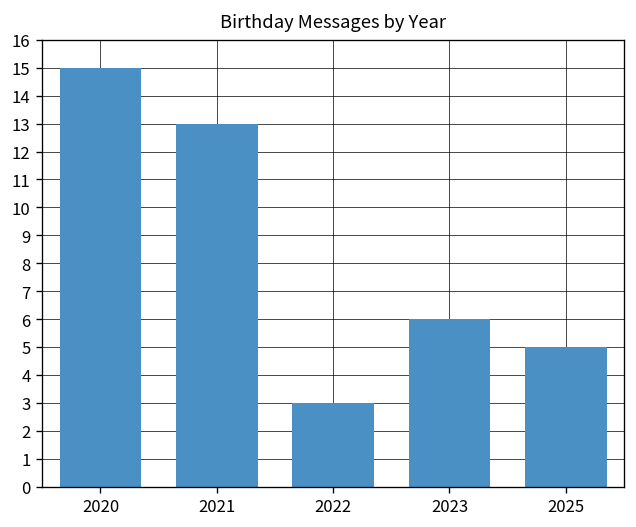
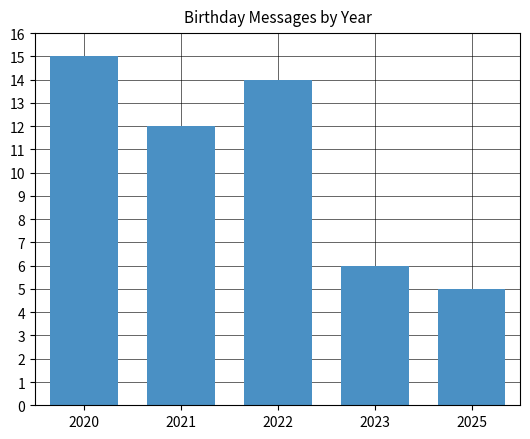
2021: 13 -> 12
2022: 3 -> 14
